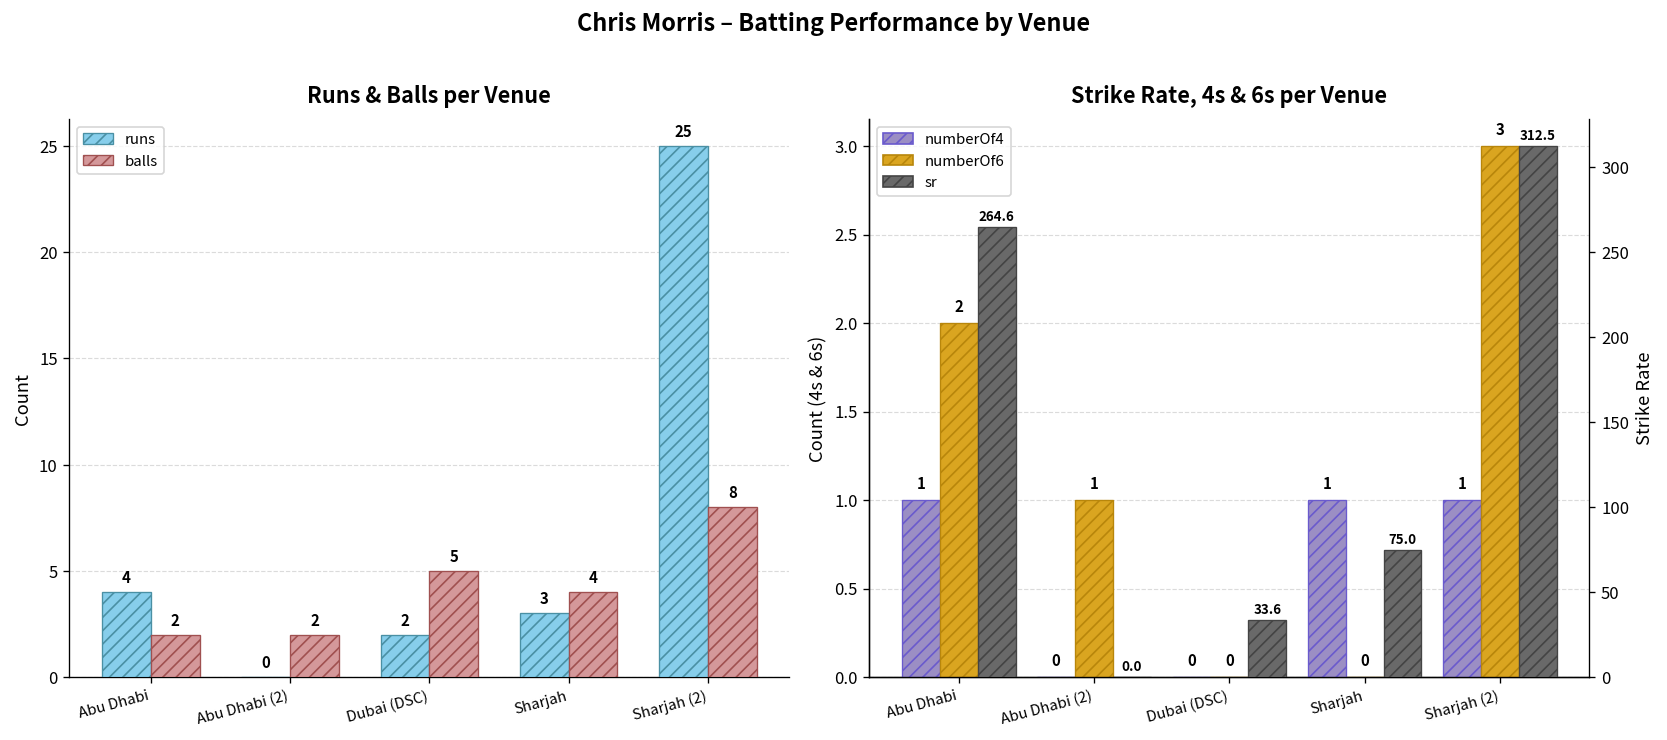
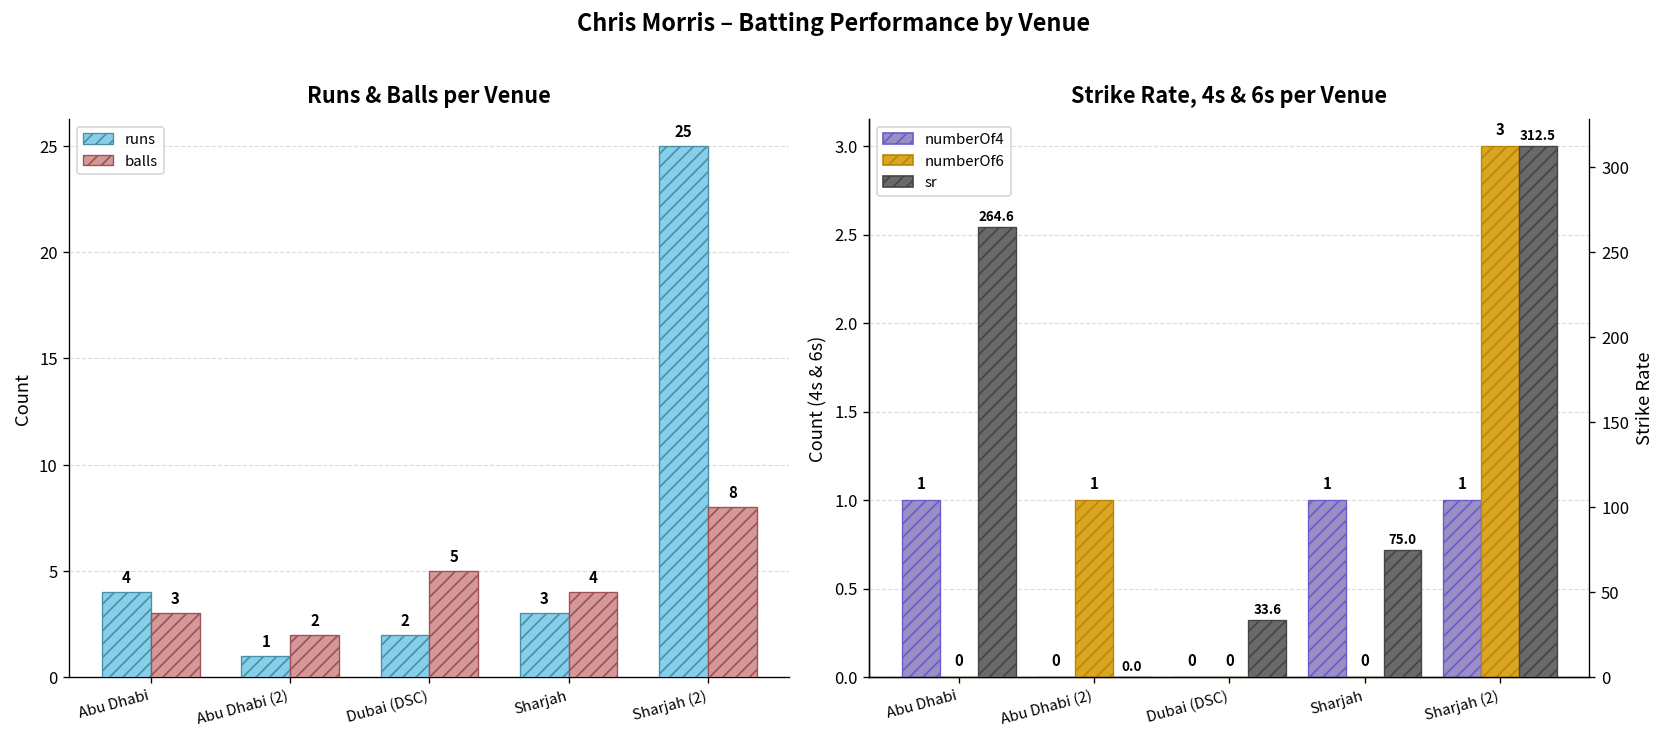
Runs & Balls per Venue, balls, Abu Dhabi: 2 -> 3
Runs & Balls per Venue, runs, Abu Dhabi (2): 0 -> 1
Strike Rate, 4s & 6s per Venue, numberOf6, Abu Dhabi: 2 -> 0
